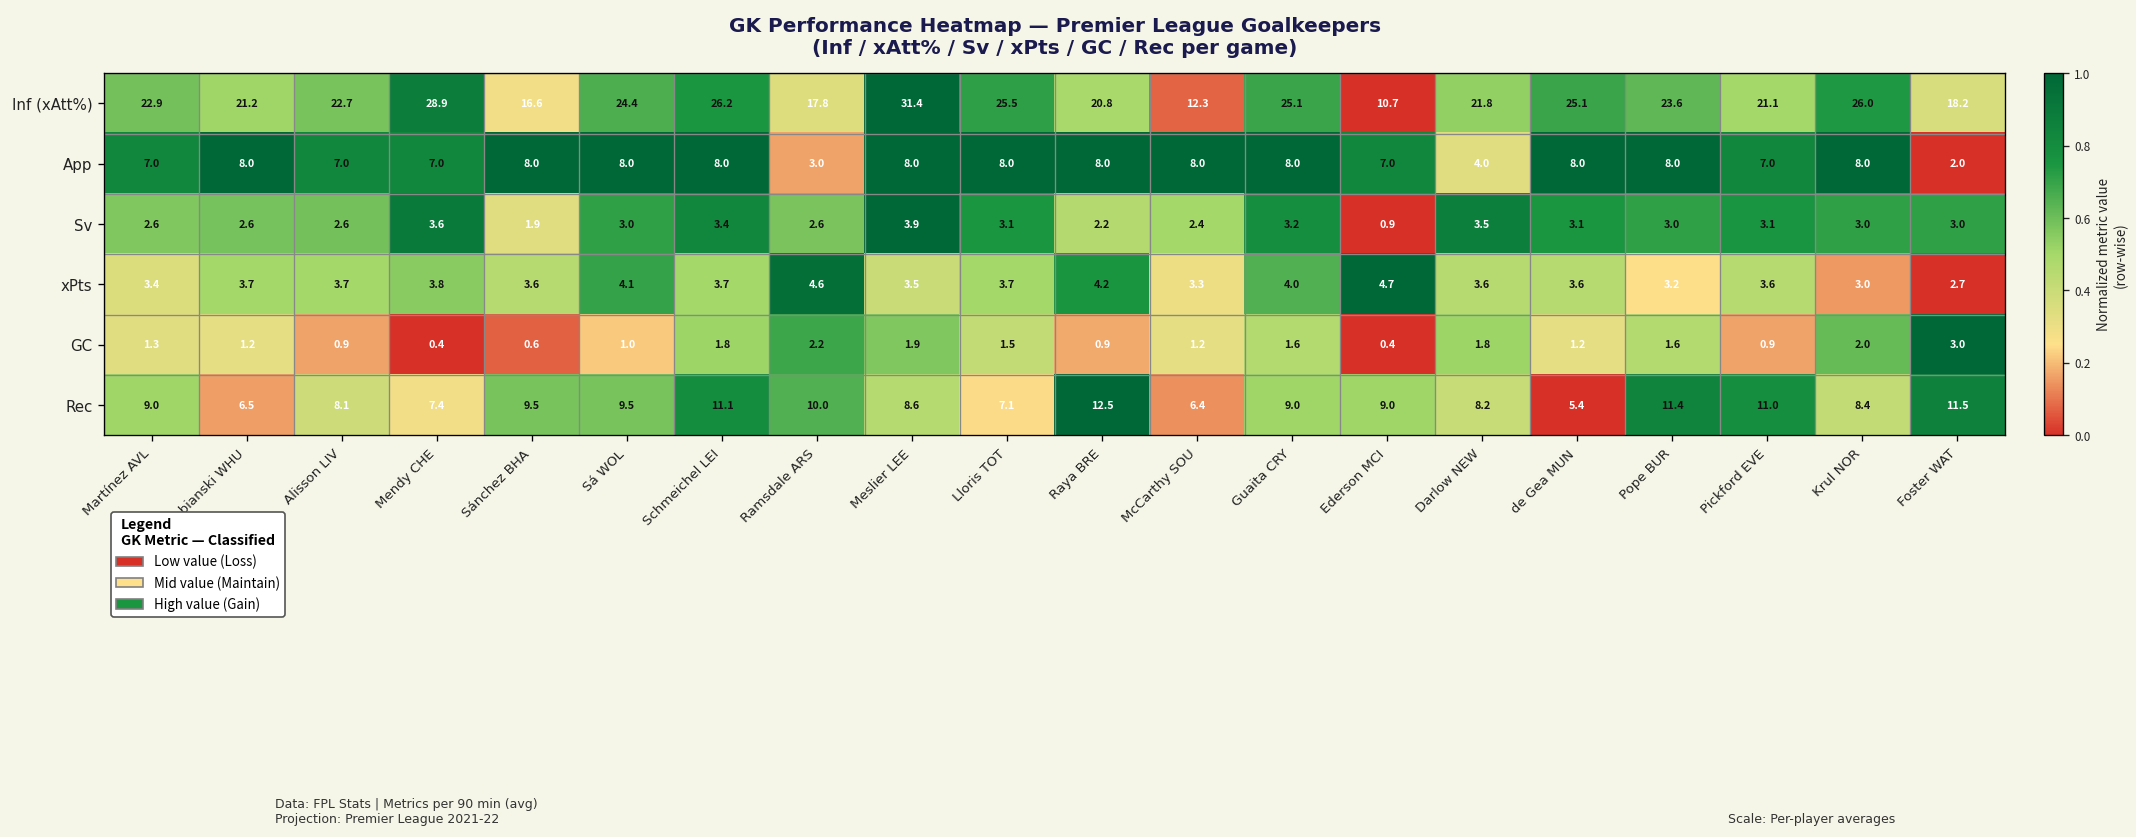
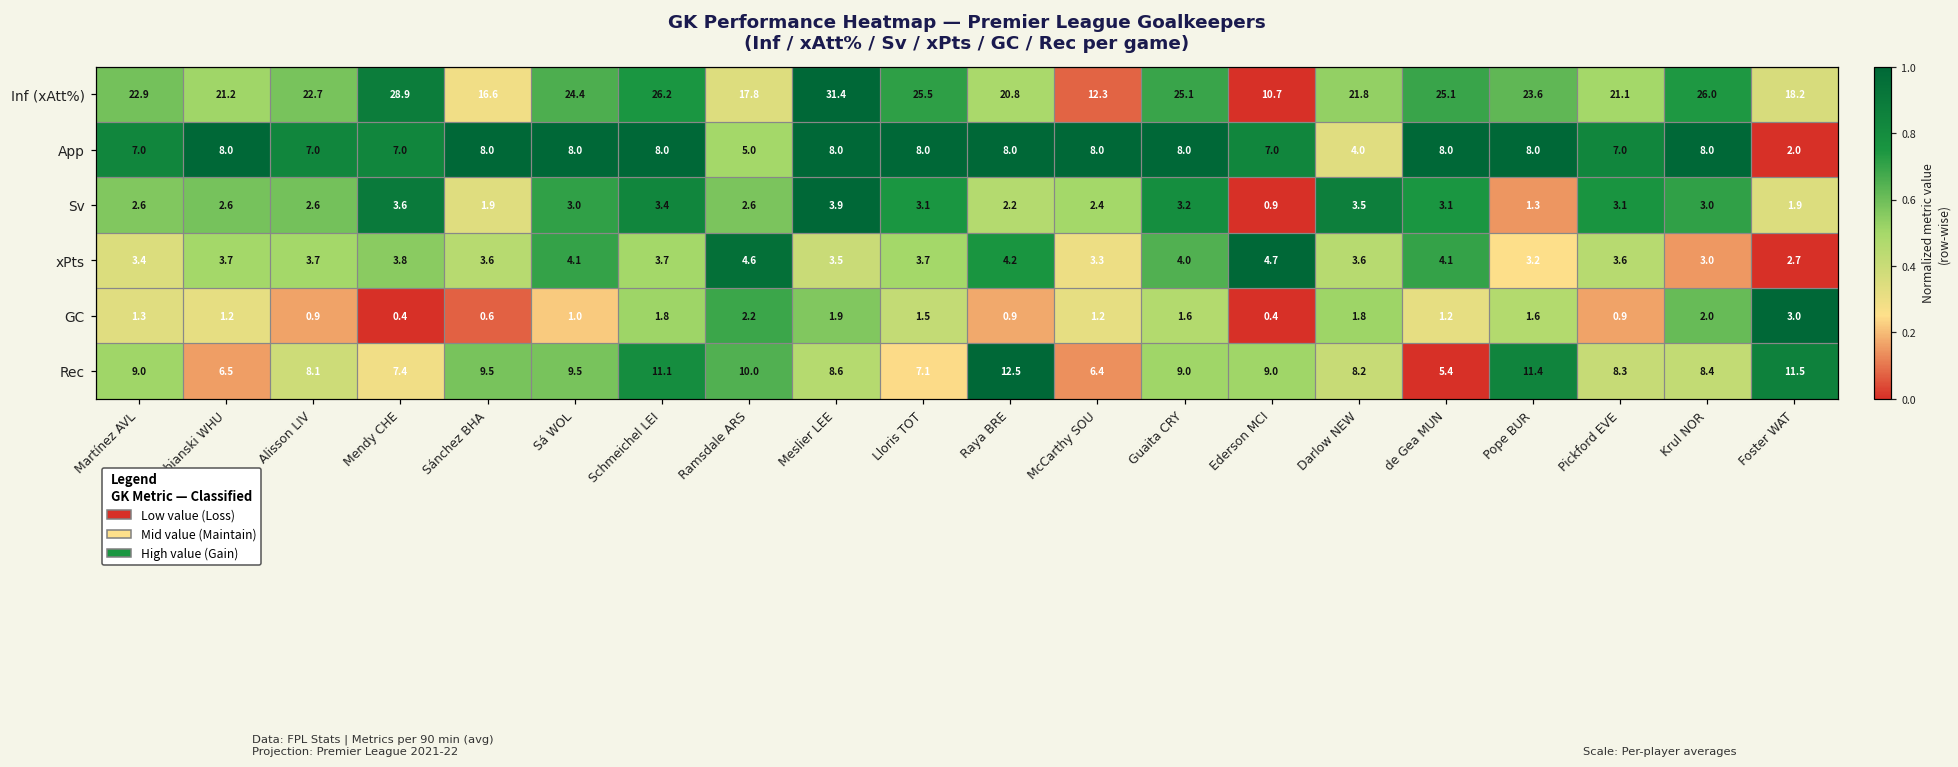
App, Ramsdale ARS: 3.0 -> 5.0
Sv, Pope BUR: 3.0 -> 1.3
Sv, Foster WAT: 3.0 -> 1.9
xPts, de Gea MUN: 3.6 -> 4.1
Rec, Pickford EVE: 11.0 -> 8.3
